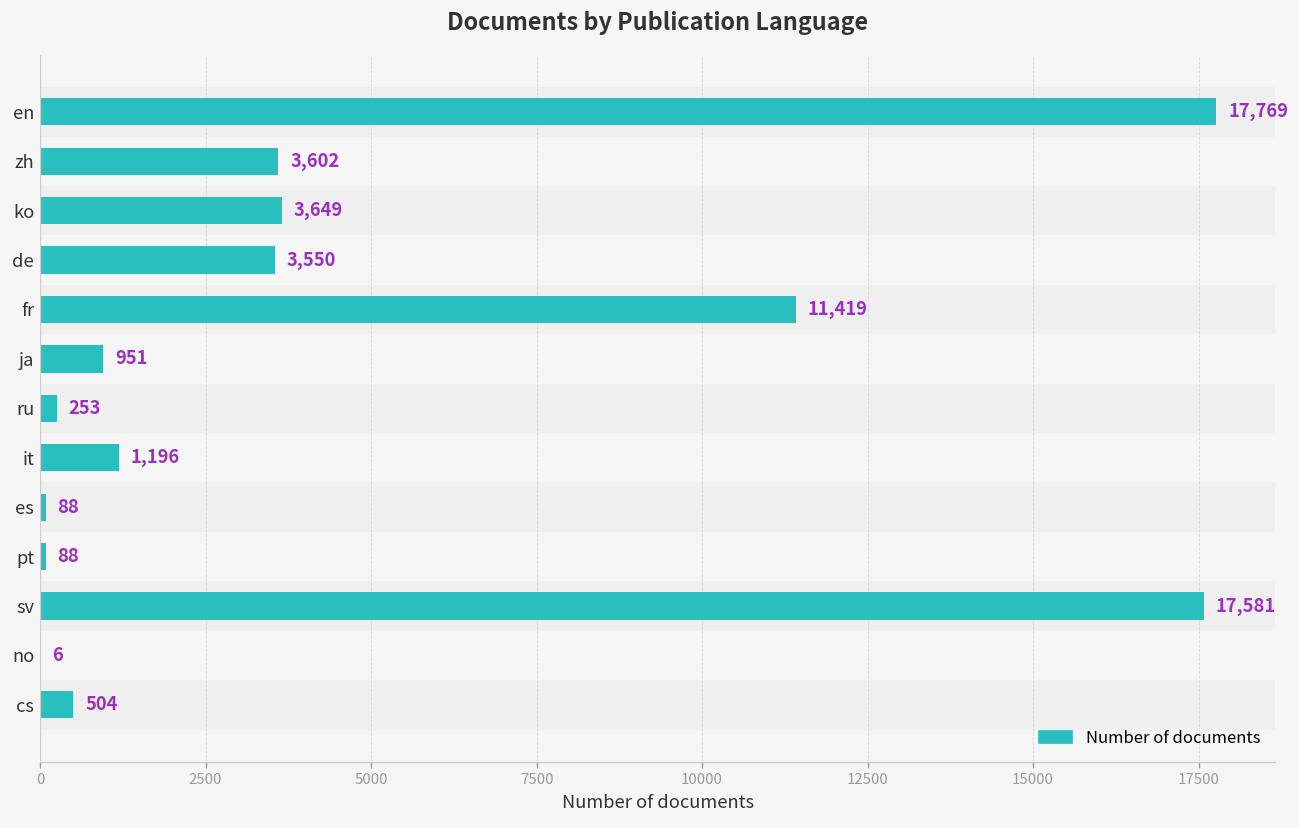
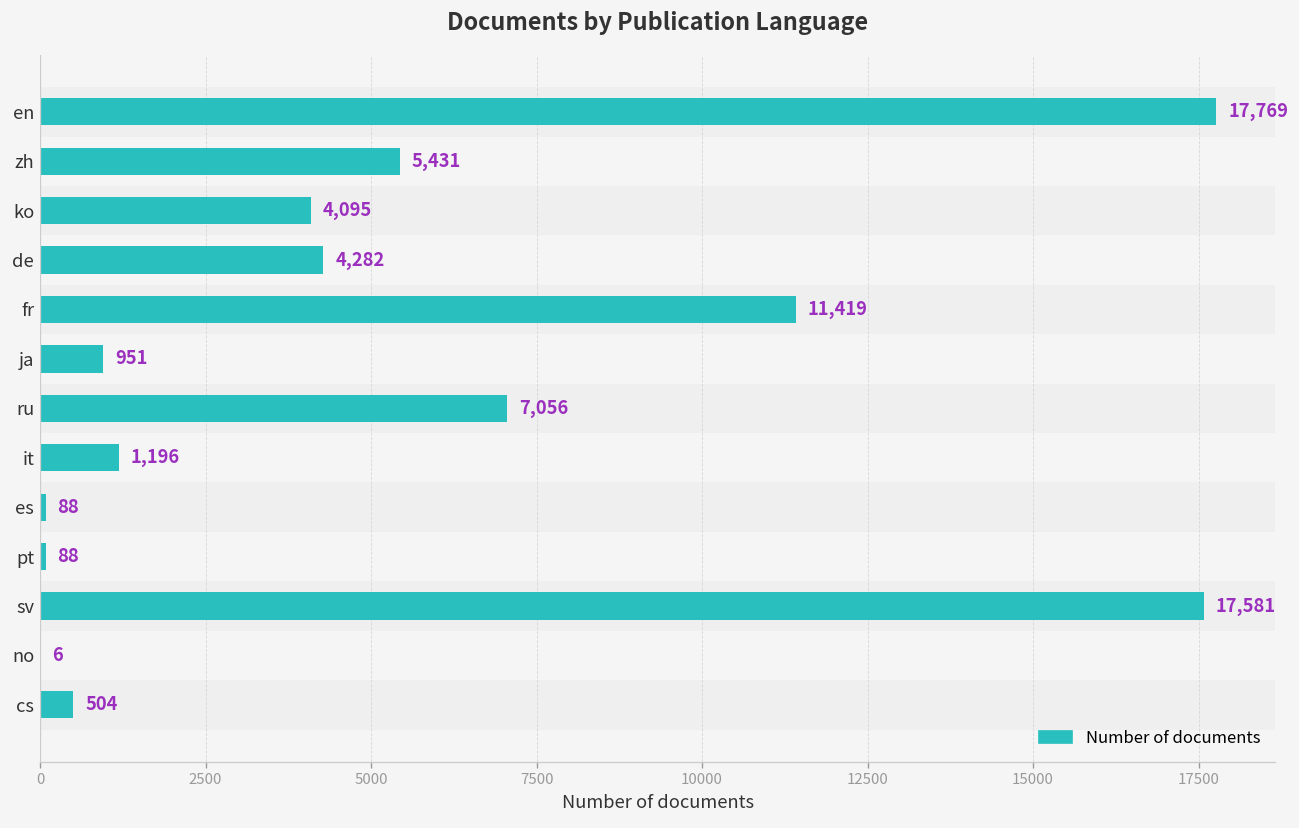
zh: 3,602 -> 5,431
ko: 3,649 -> 4,095
de: 3,550 -> 4,282
ru: 253 -> 7,056
